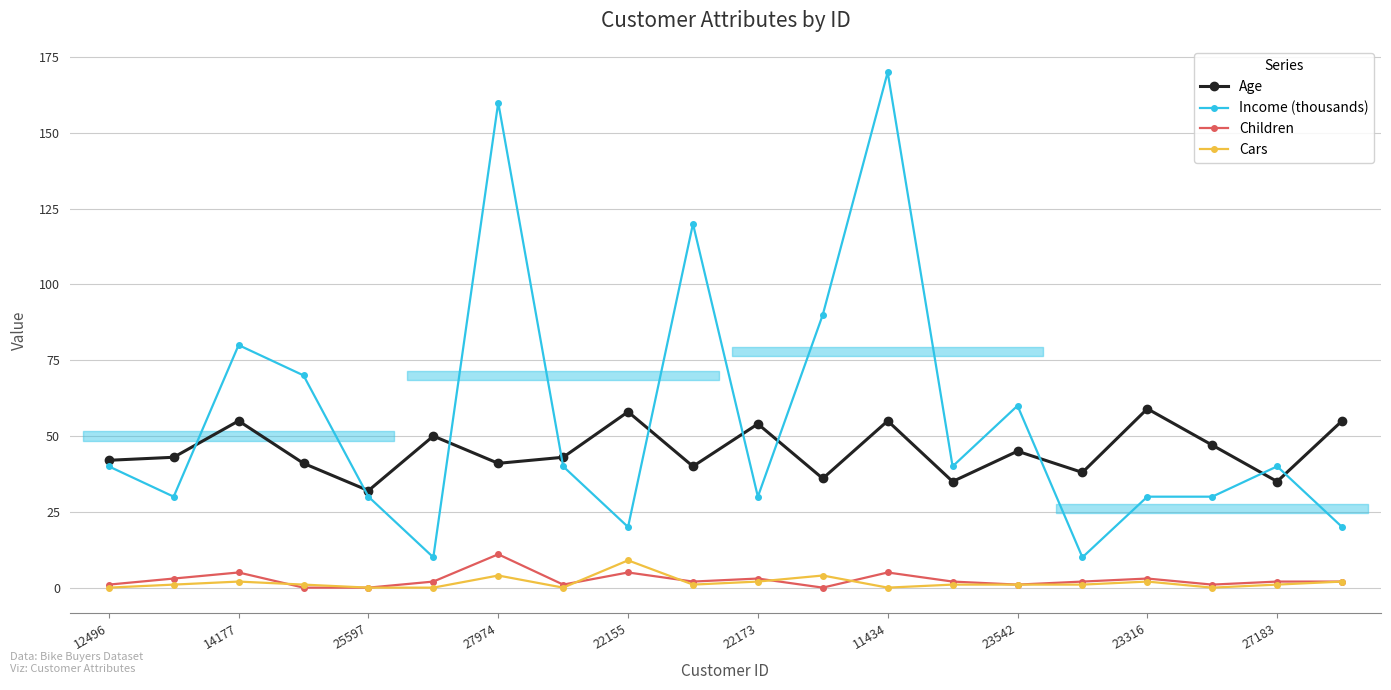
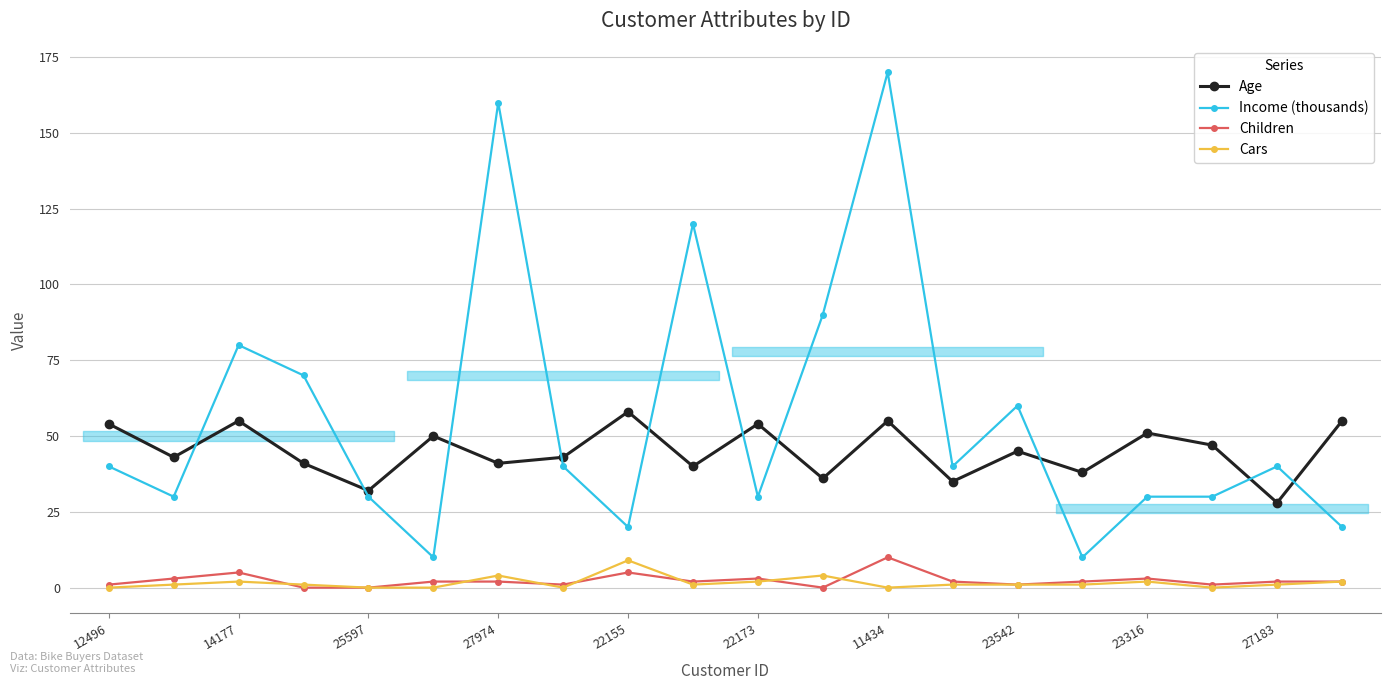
Age, 12496: 42 -> 54
Children, 27974: 11 -> 2
Children, 11434: 5 -> 10
Age, 23316: 59 -> 51
Age, 27183: 35 -> 28
